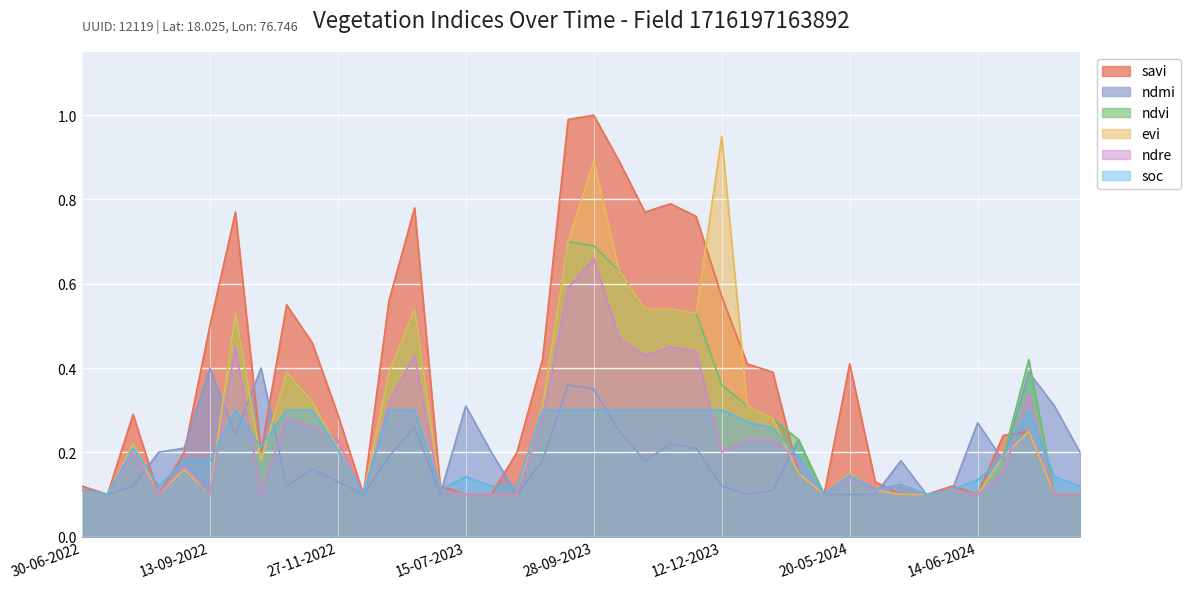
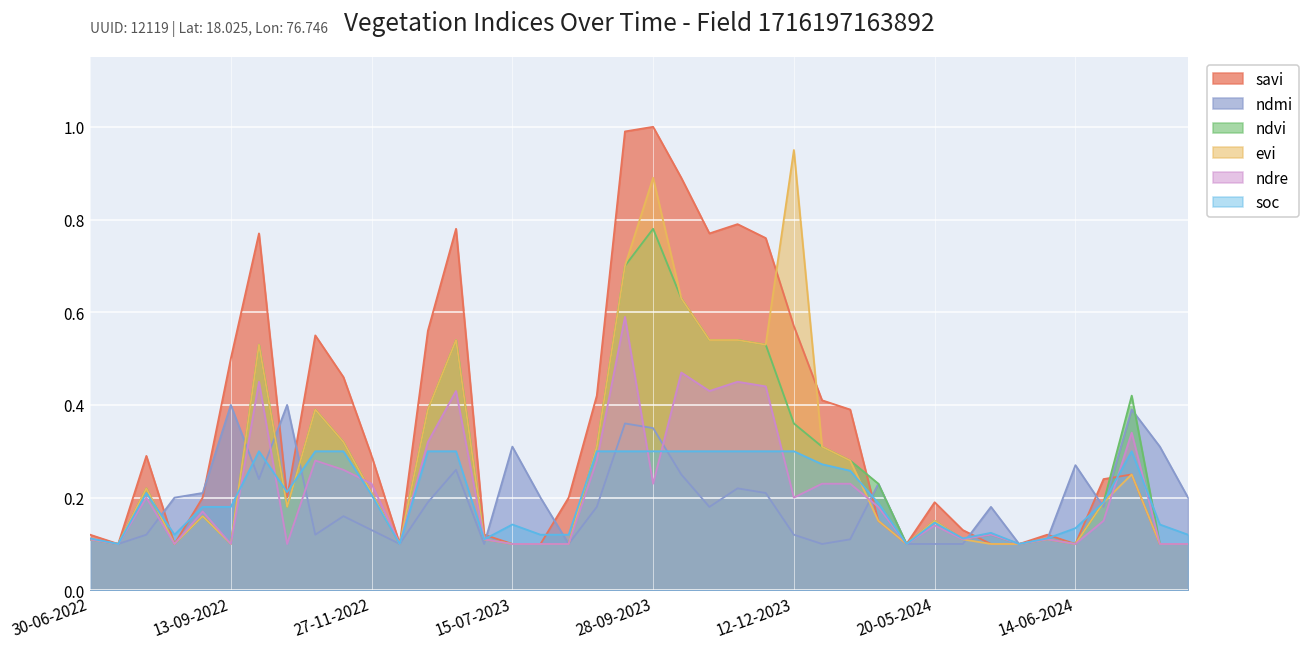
ndvi, 28-09-2023: 0.69 -> 0.78
ndre, 28-09-2023: 0.66 -> 0.23
savi, 20-05-2024: 0.41 -> 0.19
